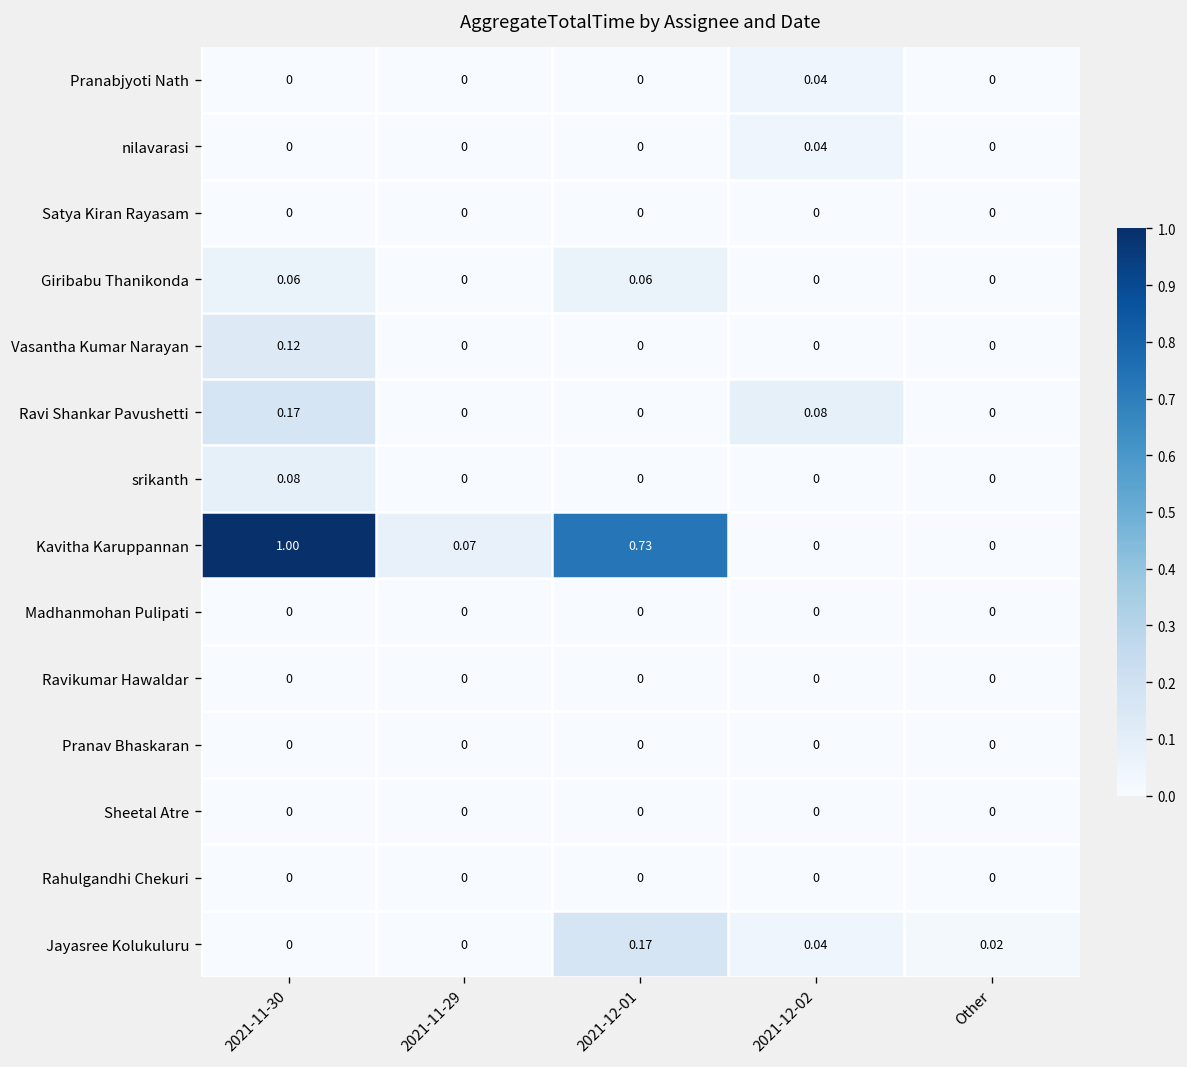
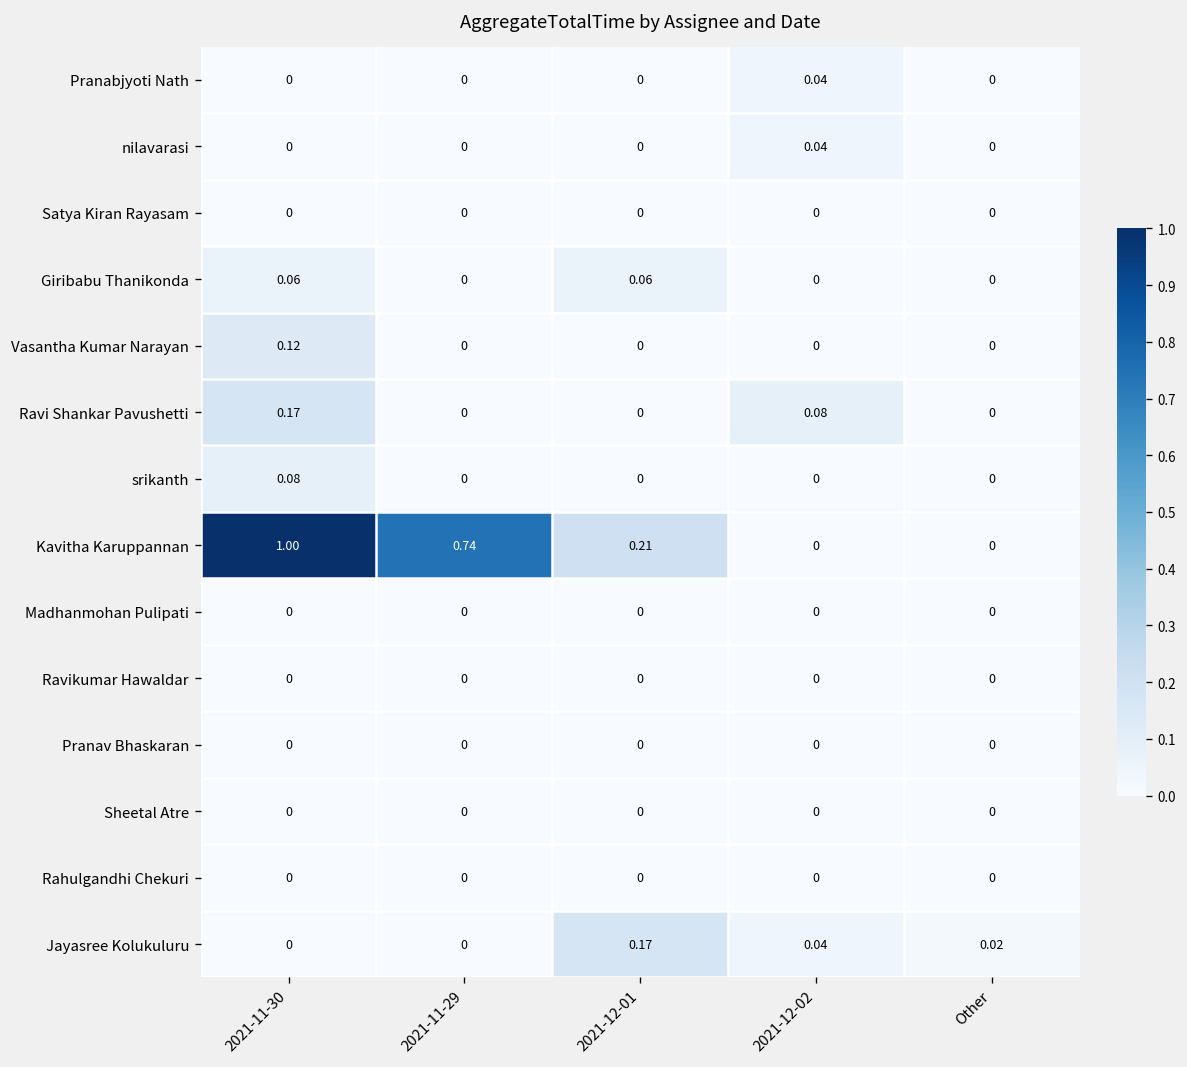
Kavitha Karuppannan, 2021-11-29: 0.07 -> 0.74
Kavitha Karuppannan, 2021-12-01: 0.73 -> 0.21
